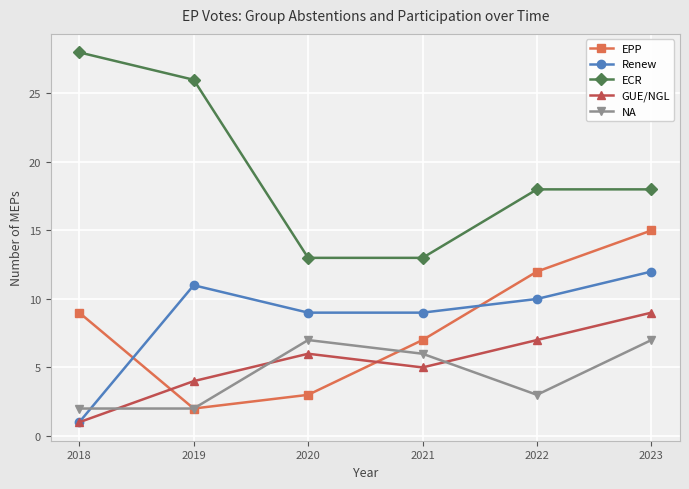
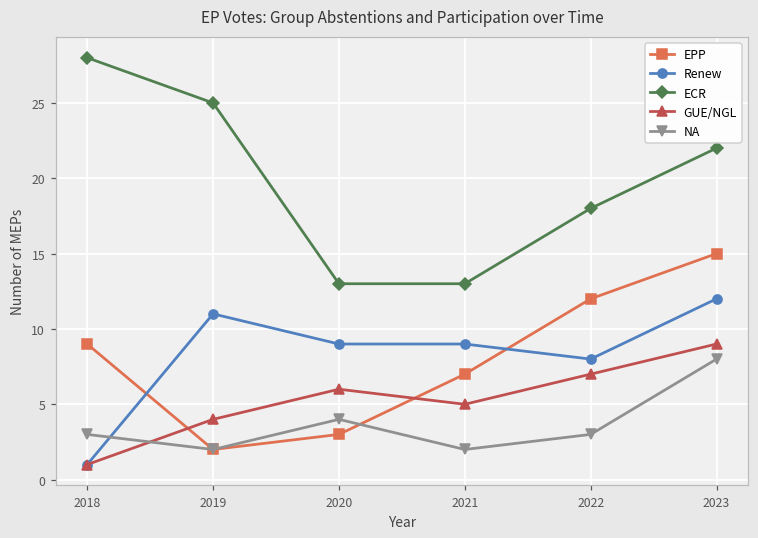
NA, 2018: 2 -> 3
ECR, 2019: 26 -> 25
NA, 2020: 7 -> 4
NA, 2021: 6 -> 2
Renew, 2022: 10 -> 8
ECR, 2023: 18 -> 22
NA, 2023: 7 -> 8
